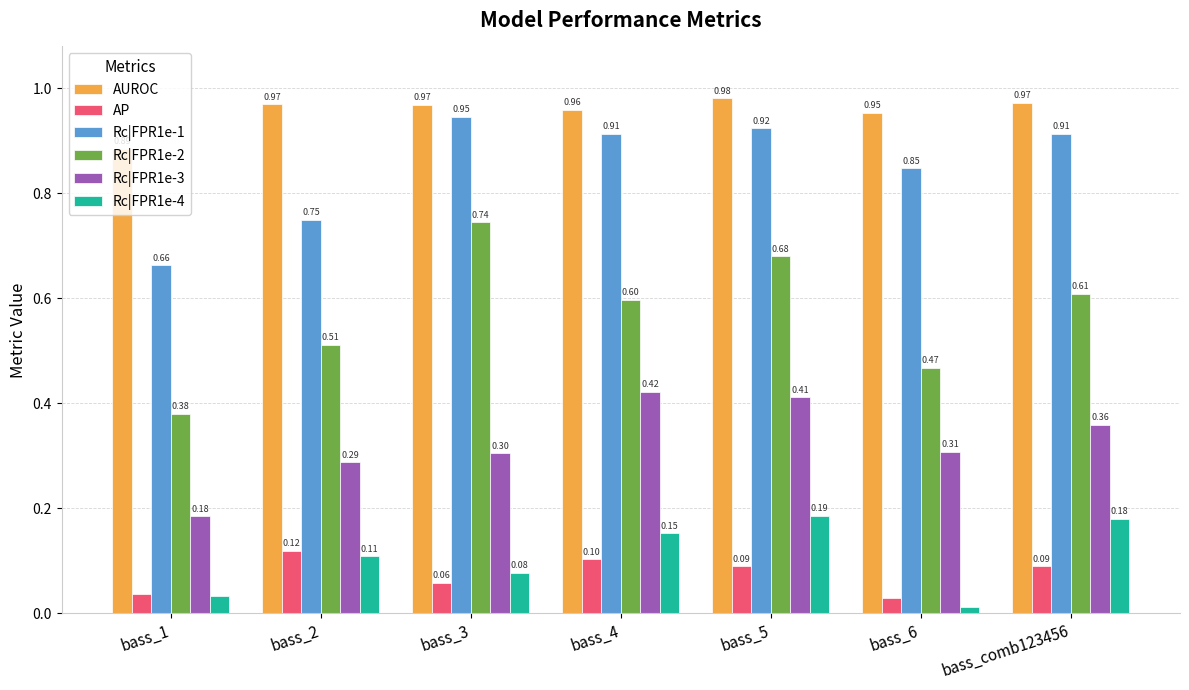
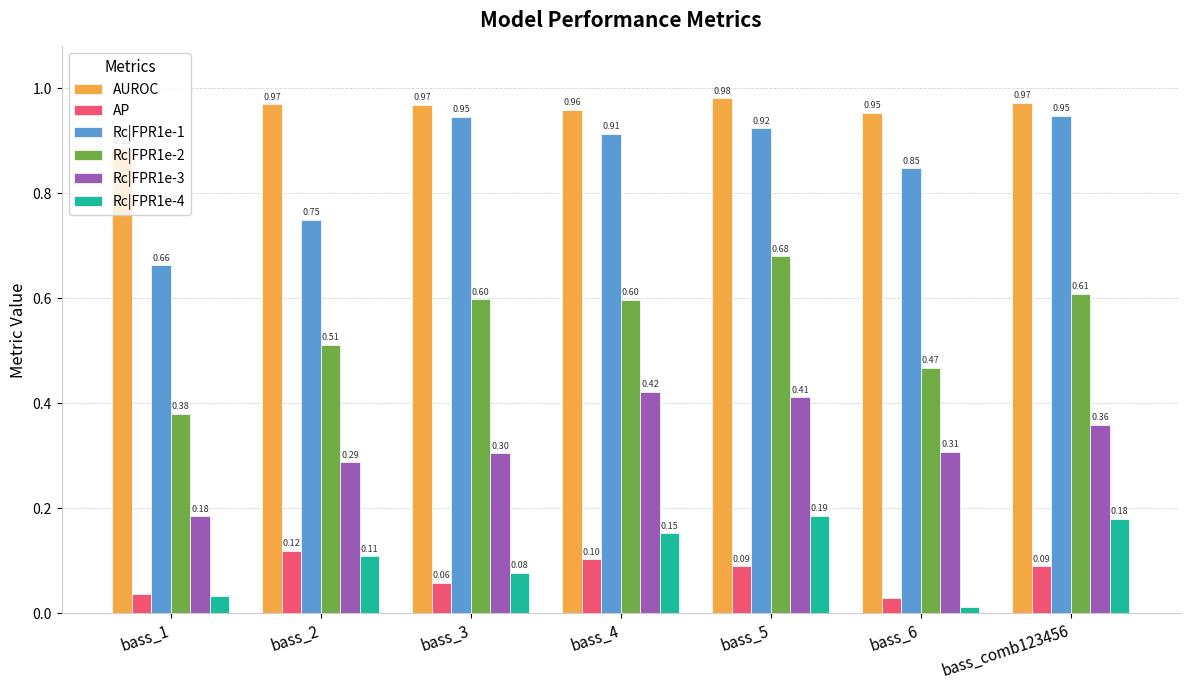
Rc|FPR1e-2, bass_3: 0.74 -> 0.60
Rc|FPR1e-1, bass_comb123456: 0.91 -> 0.95
